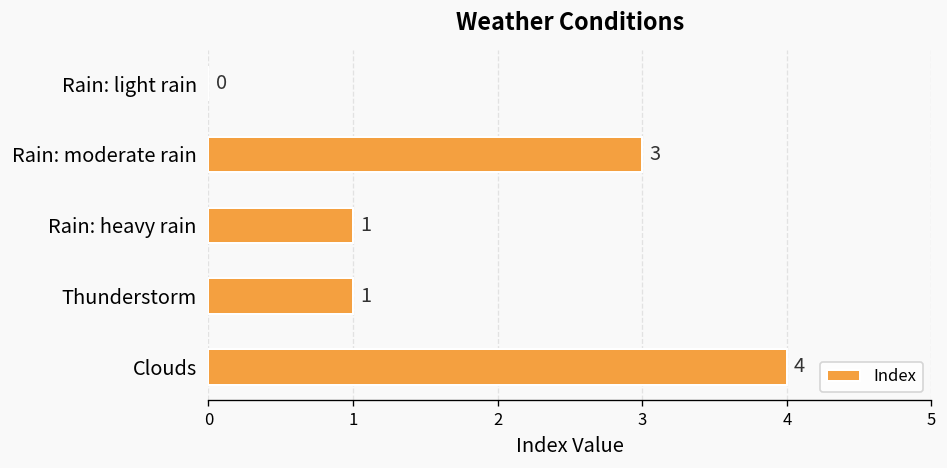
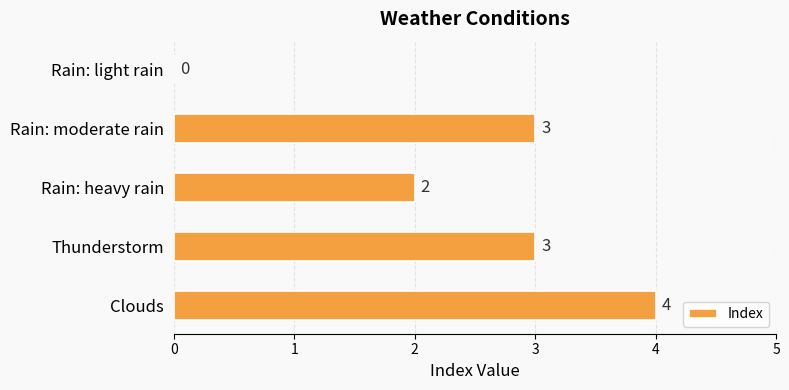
Rain: heavy rain: 1 -> 2
Thunderstorm: 1 -> 3
